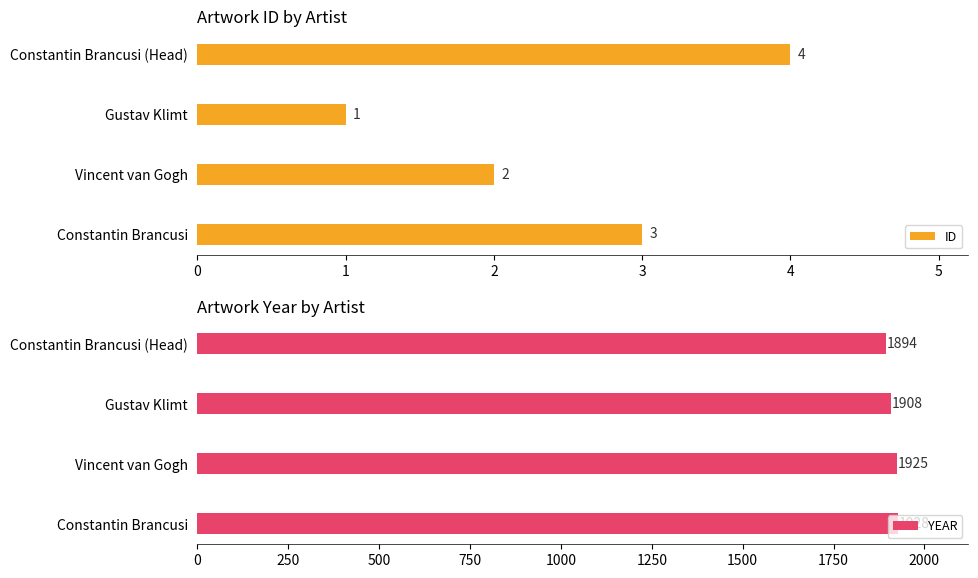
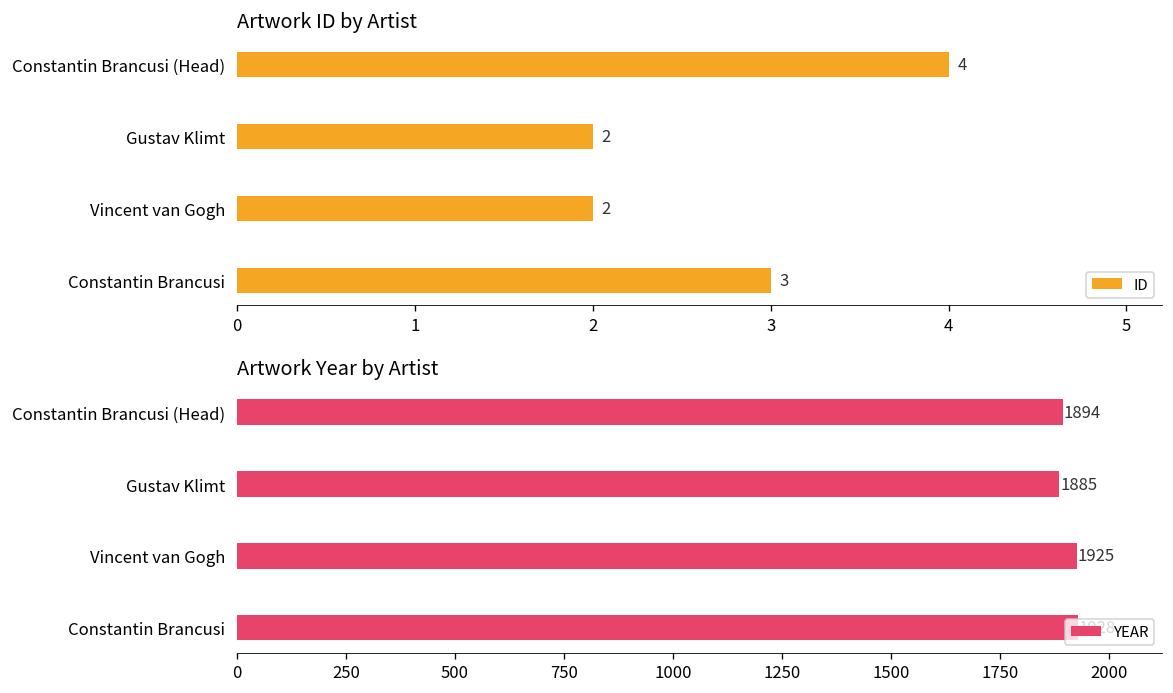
Artwork ID by Artist, Gustav Klimt: 1 -> 2
Artwork Year by Artist, Gustav Klimt: 1908 -> 1885
